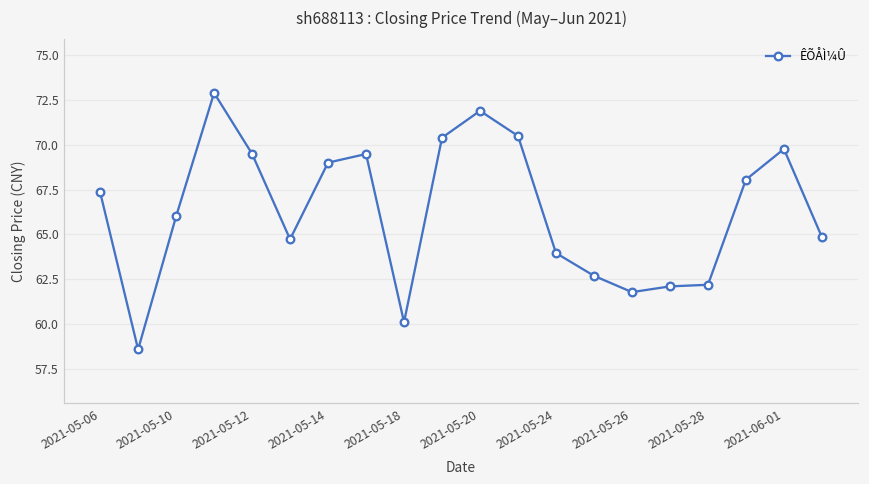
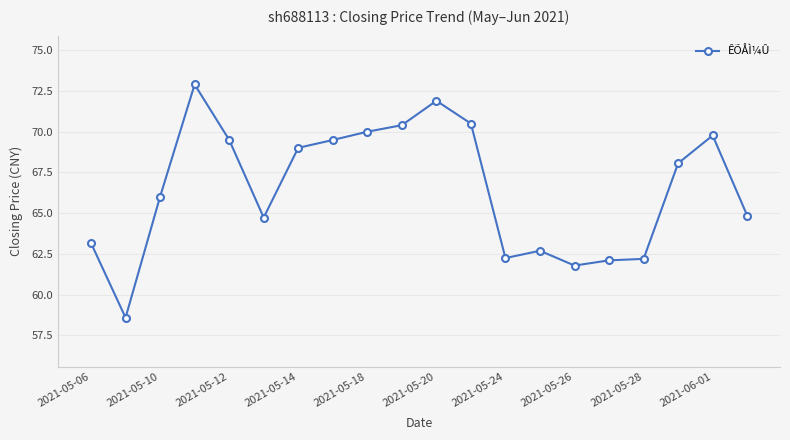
2021-05-06: 67.4 -> 63.2
2021-05-18: 60.1 -> 70.0
2021-05-24: 64.0 -> 62.2
